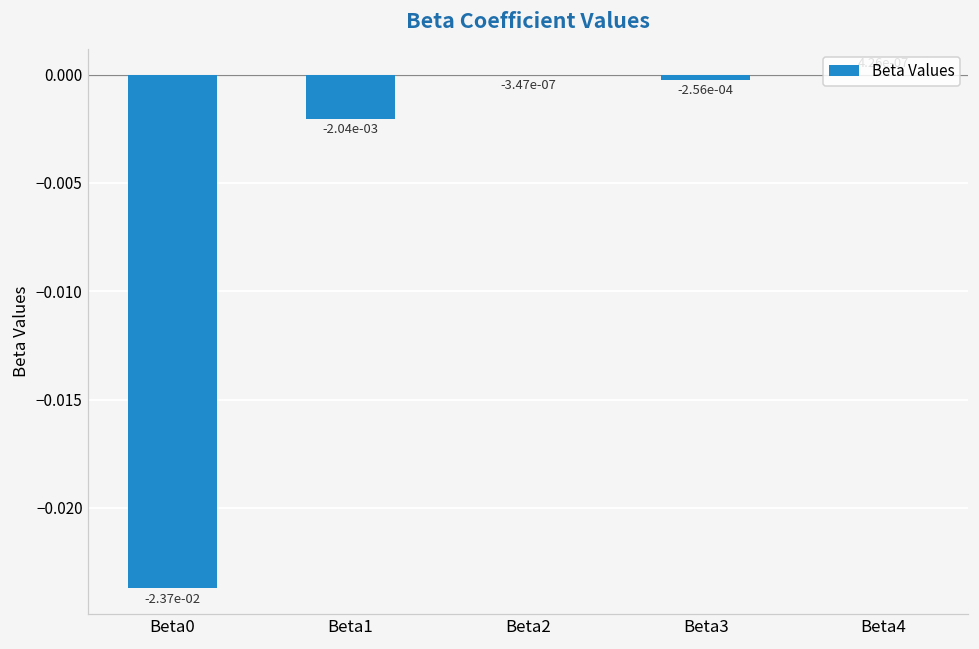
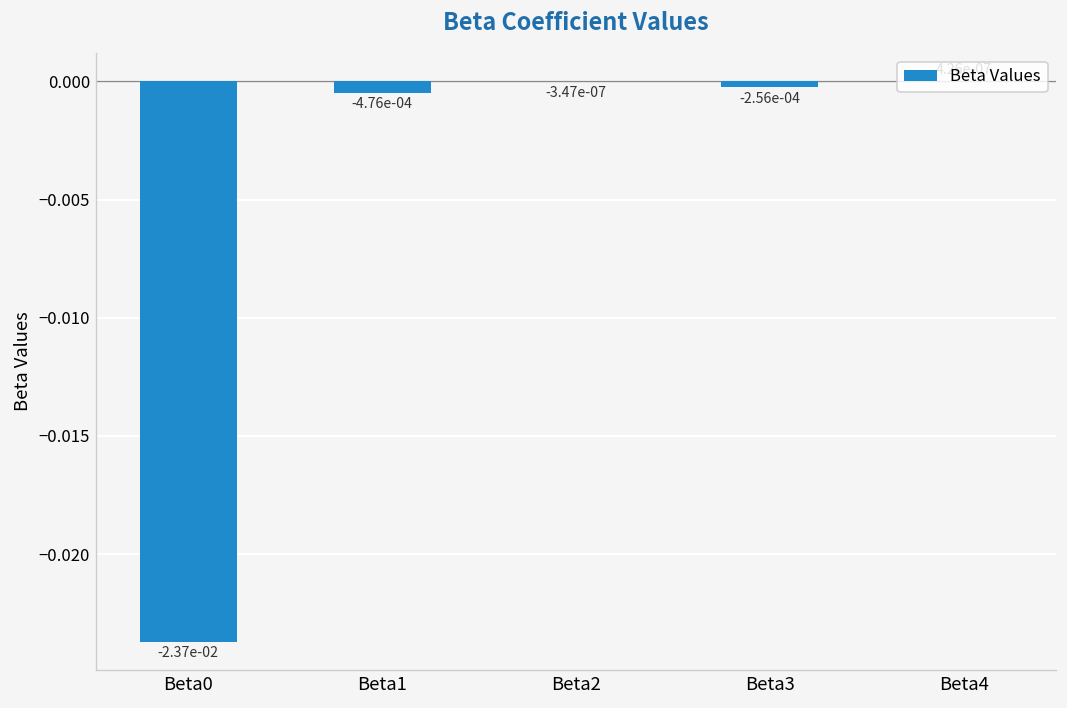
Beta1: -2.04e-03 -> -4.76e-04
